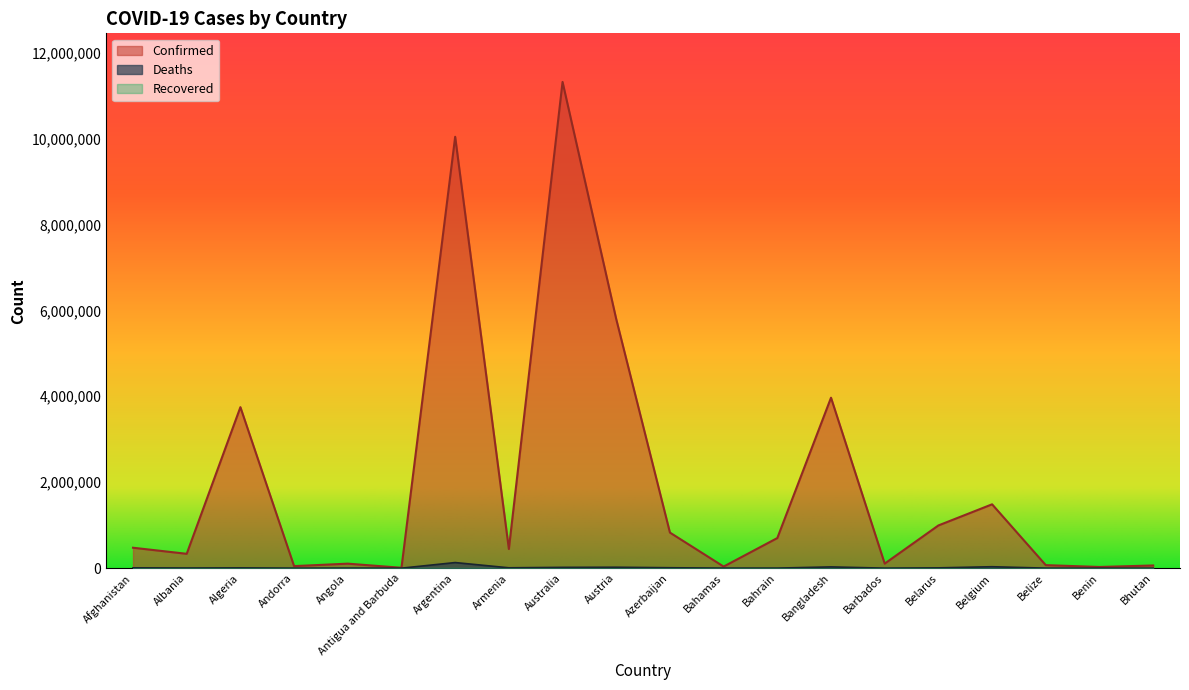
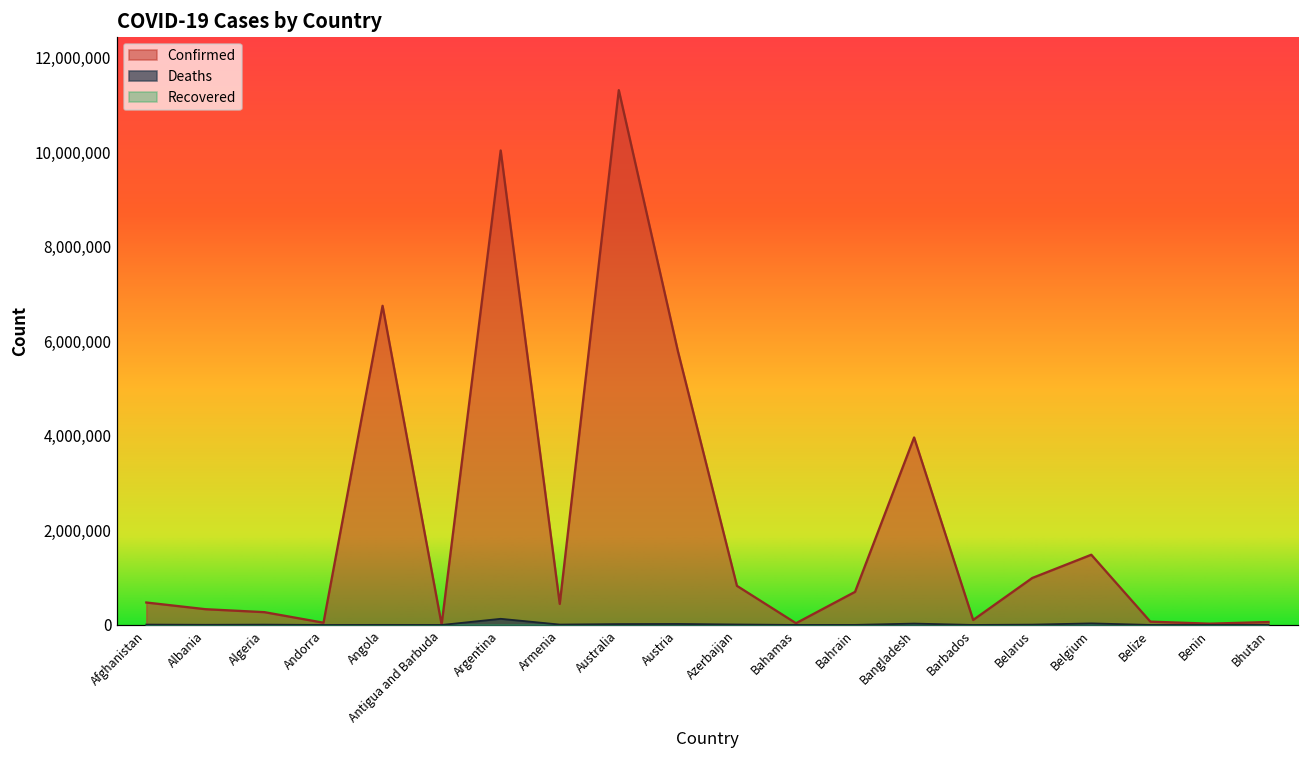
Confirmed, Algeria: 3,700,000 -> 300,000
Confirmed, Angola: 100,000 -> 6,800,000
